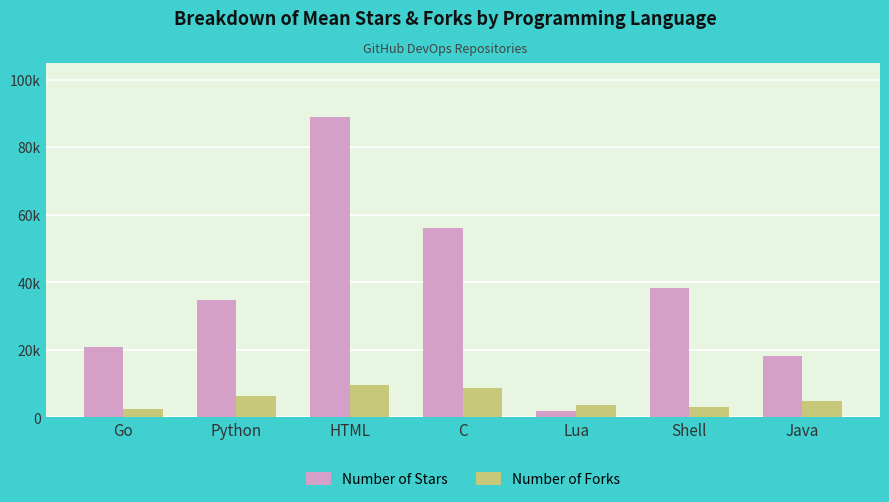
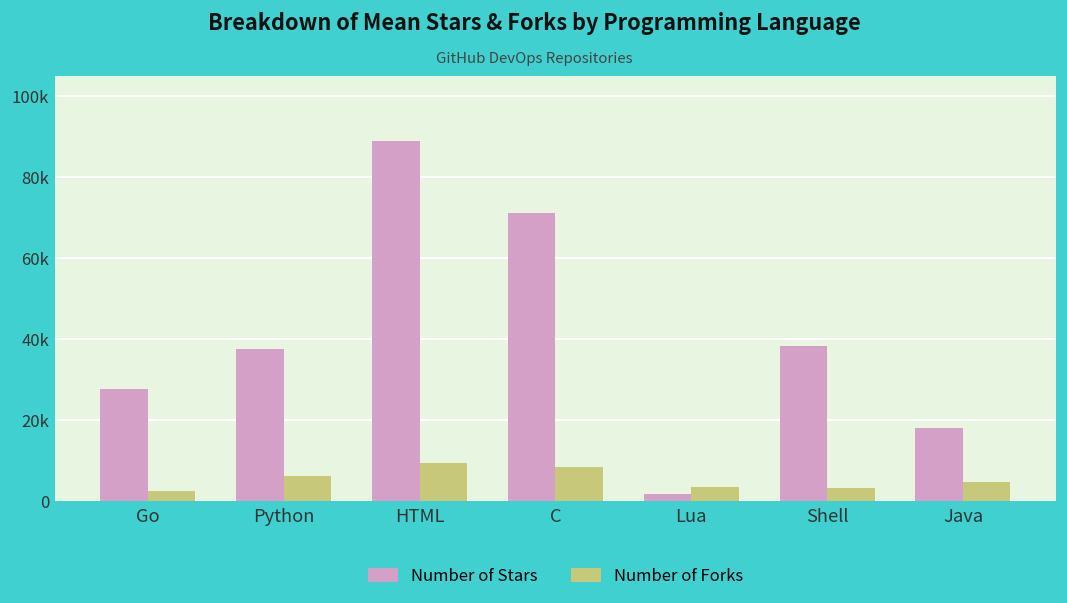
Number of Stars, Go: 21000 -> 28000
Number of Stars, Python: 35000 -> 38000
Number of Stars, C: 56000 -> 71000
